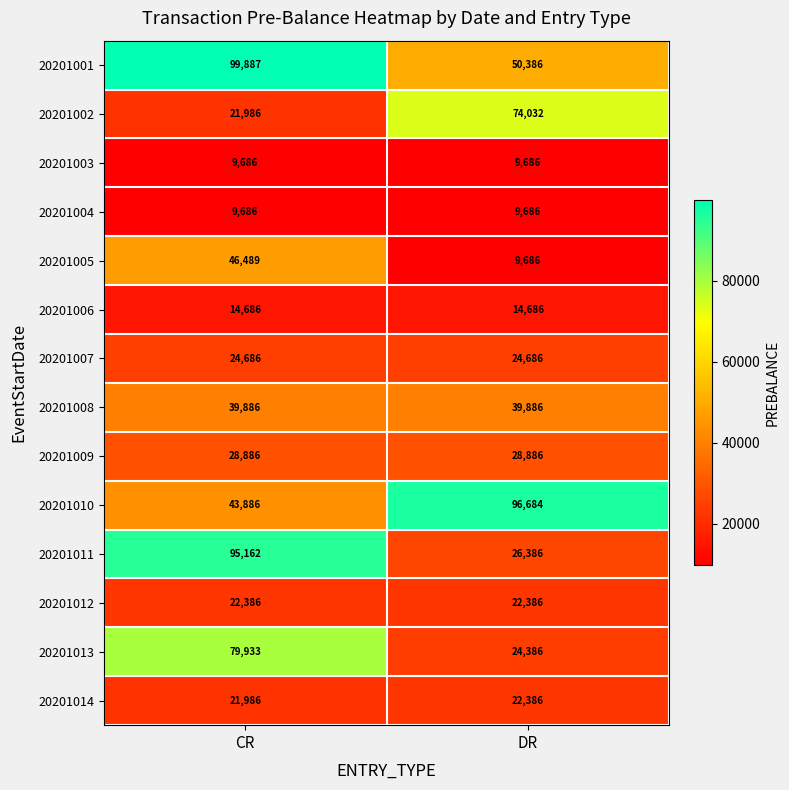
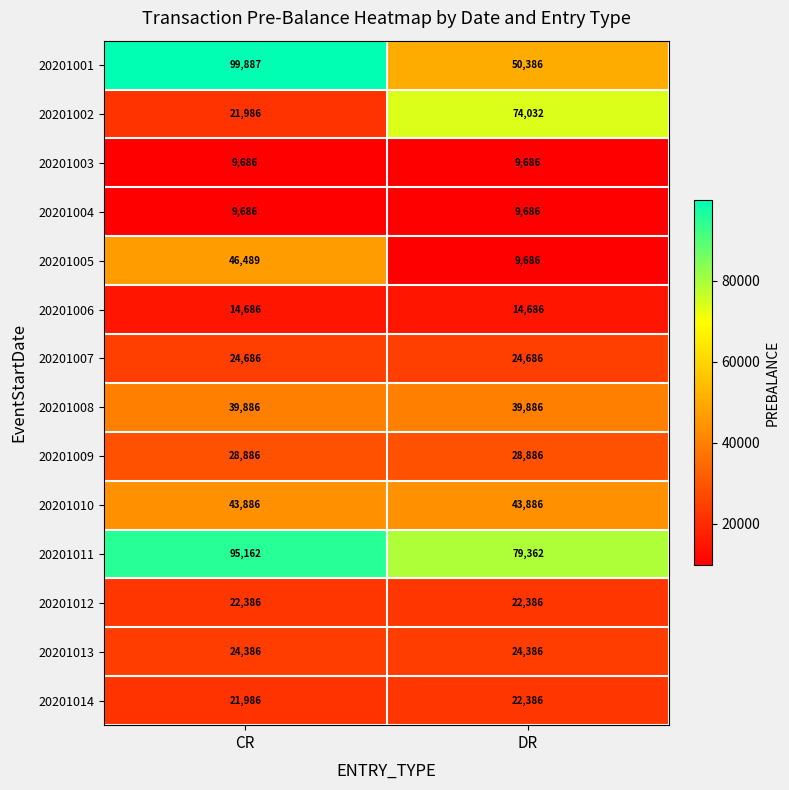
20201010, DR: 96,684 -> 43,886
20201011, DR: 26,386 -> 79,362
20201013, CR: 79,933 -> 24,386
